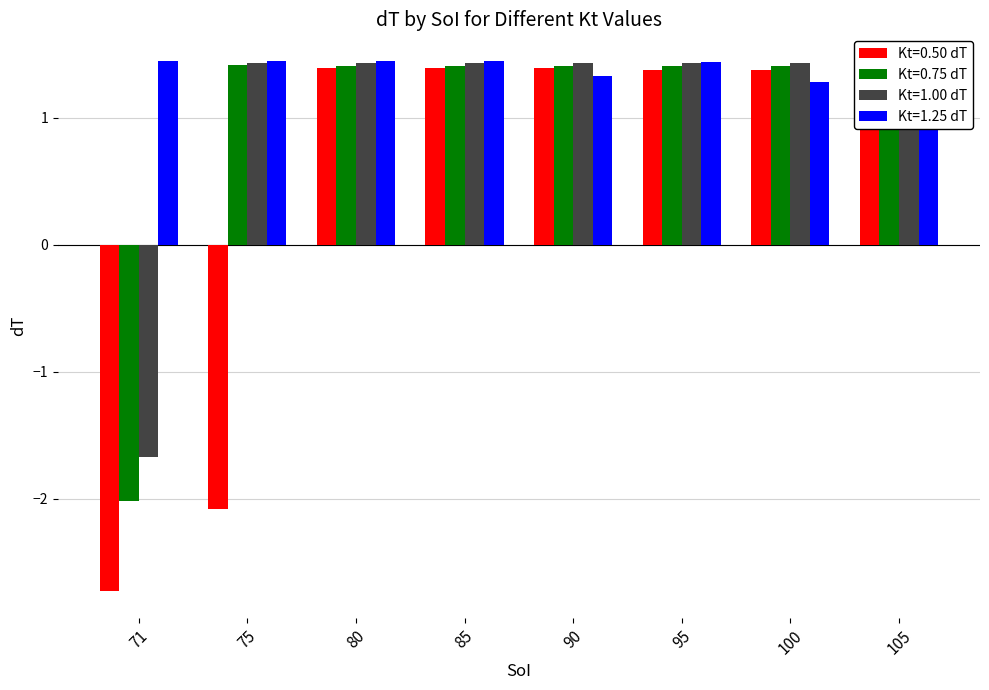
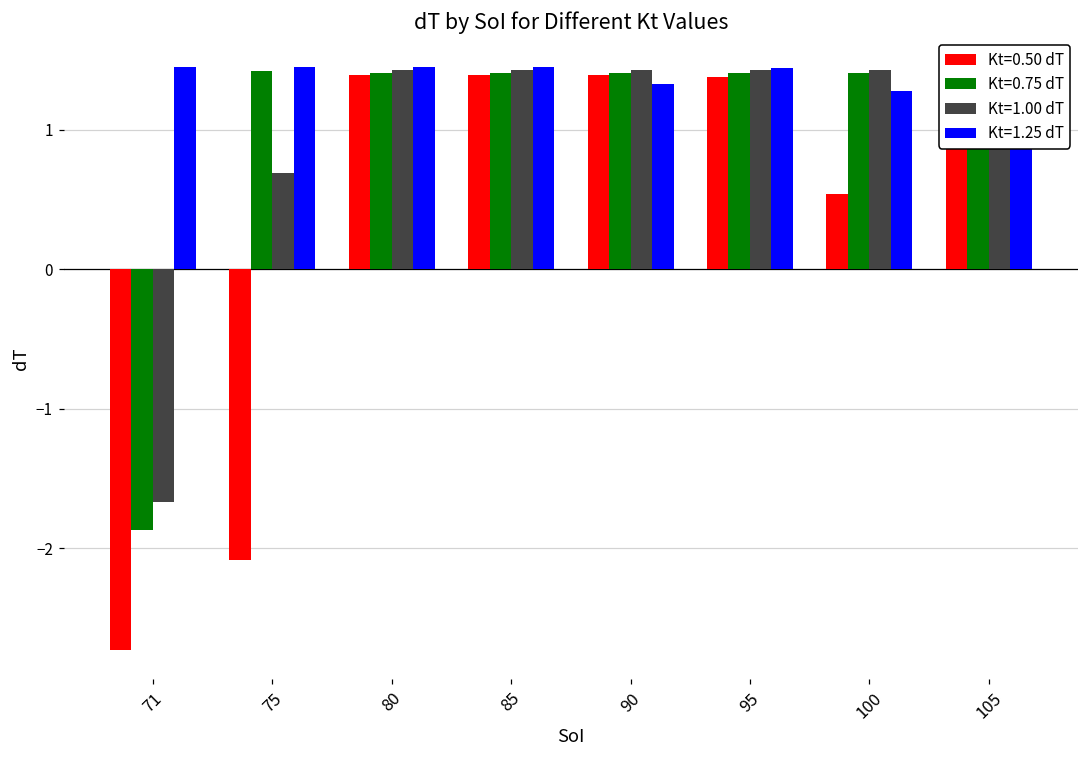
Kt=0.75 dT, 71: -2.02 -> -1.87
Kt=1.00 dT, 75: 1.43 -> 0.69
Kt=0.50 dT, 100: 1.38 -> 0.54
